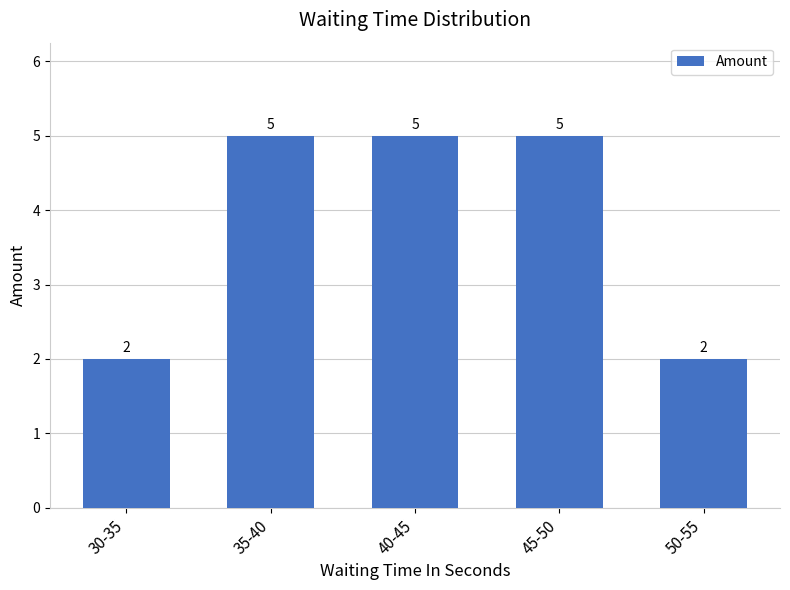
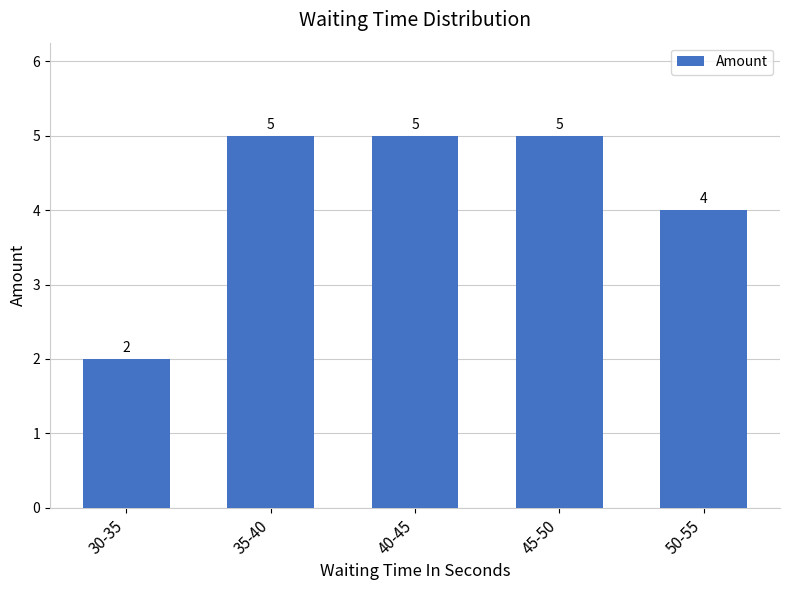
50-55: 2 -> 4
